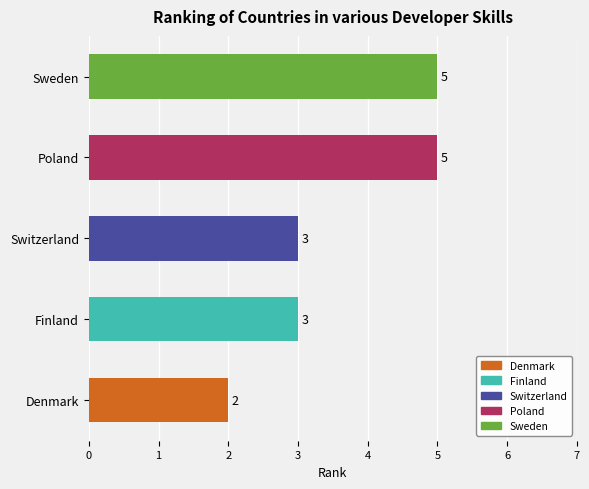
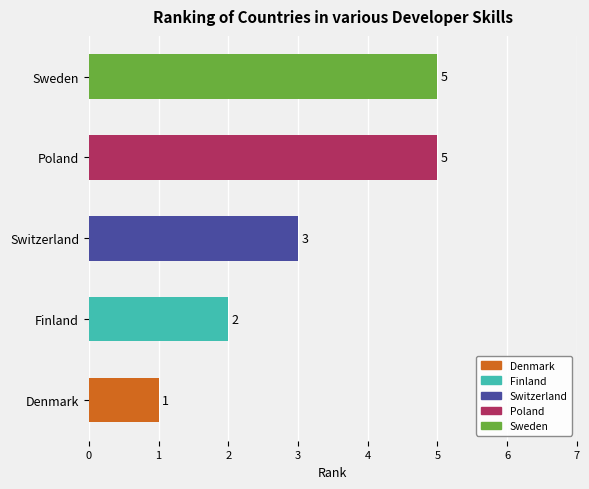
Finland: 3 -> 2
Denmark: 2 -> 1
